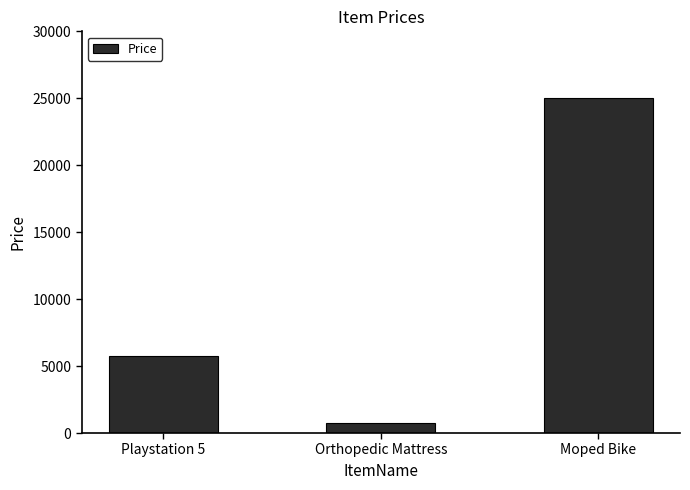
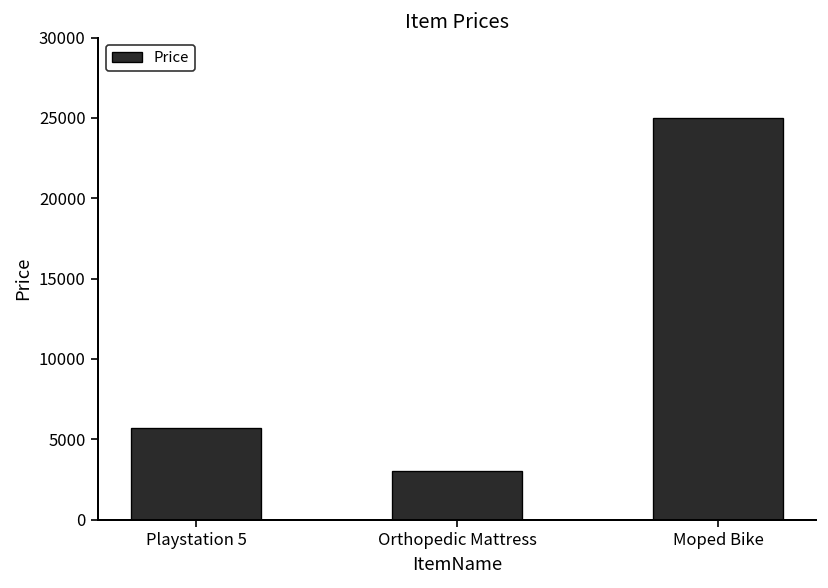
Orthopedic Mattress: 700 -> 3000
